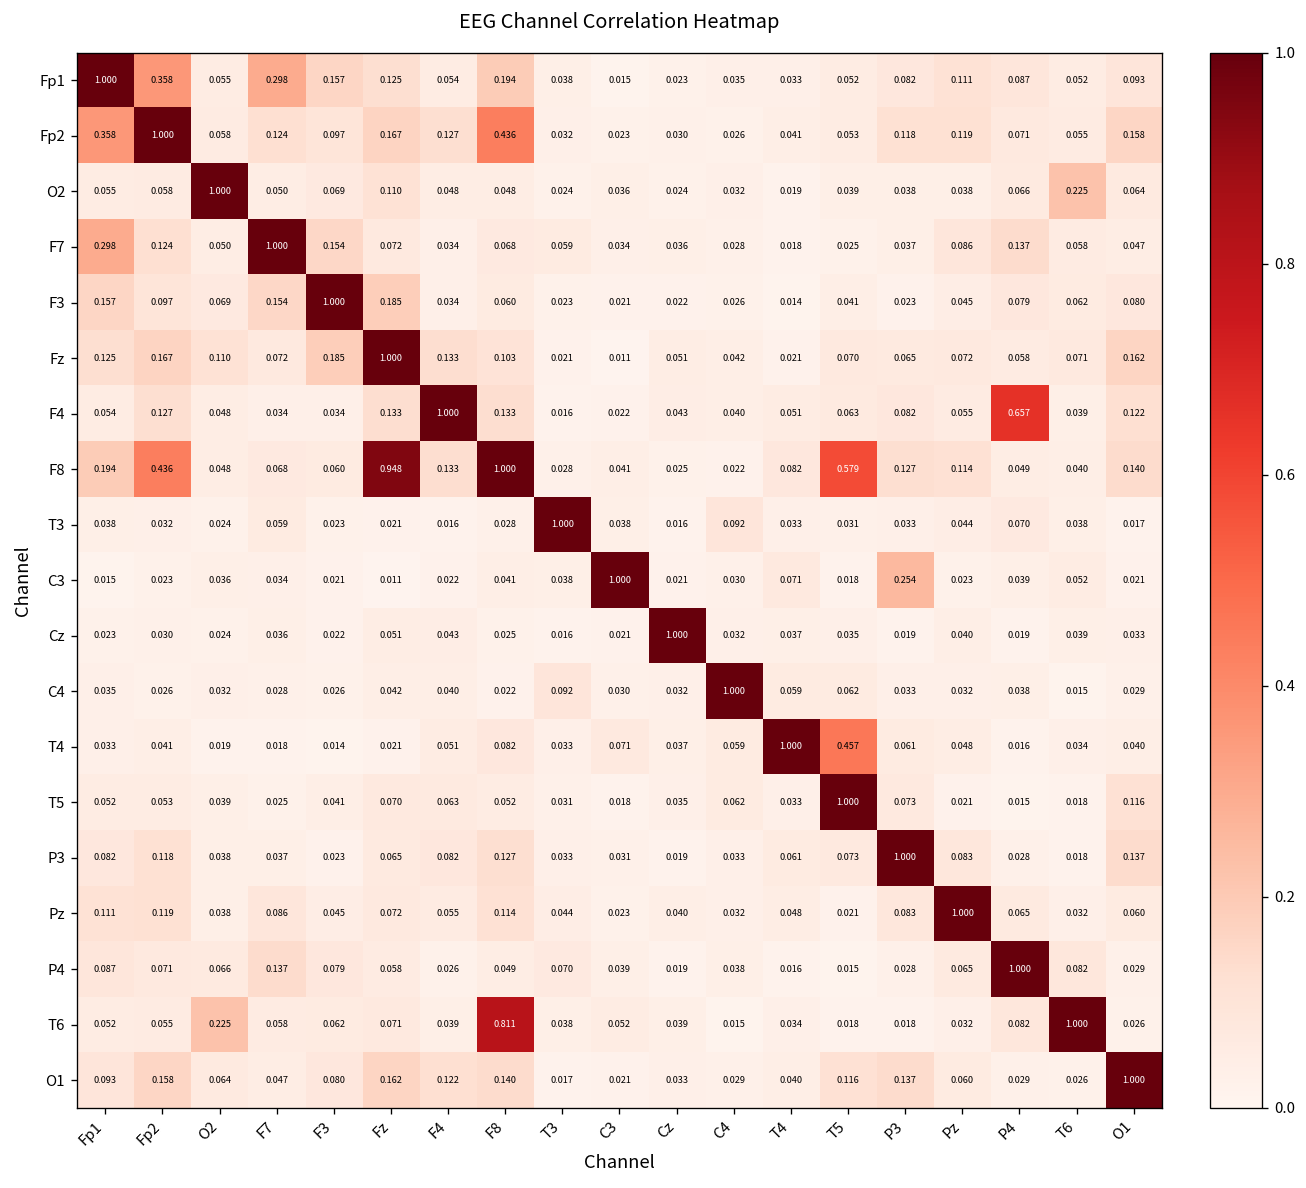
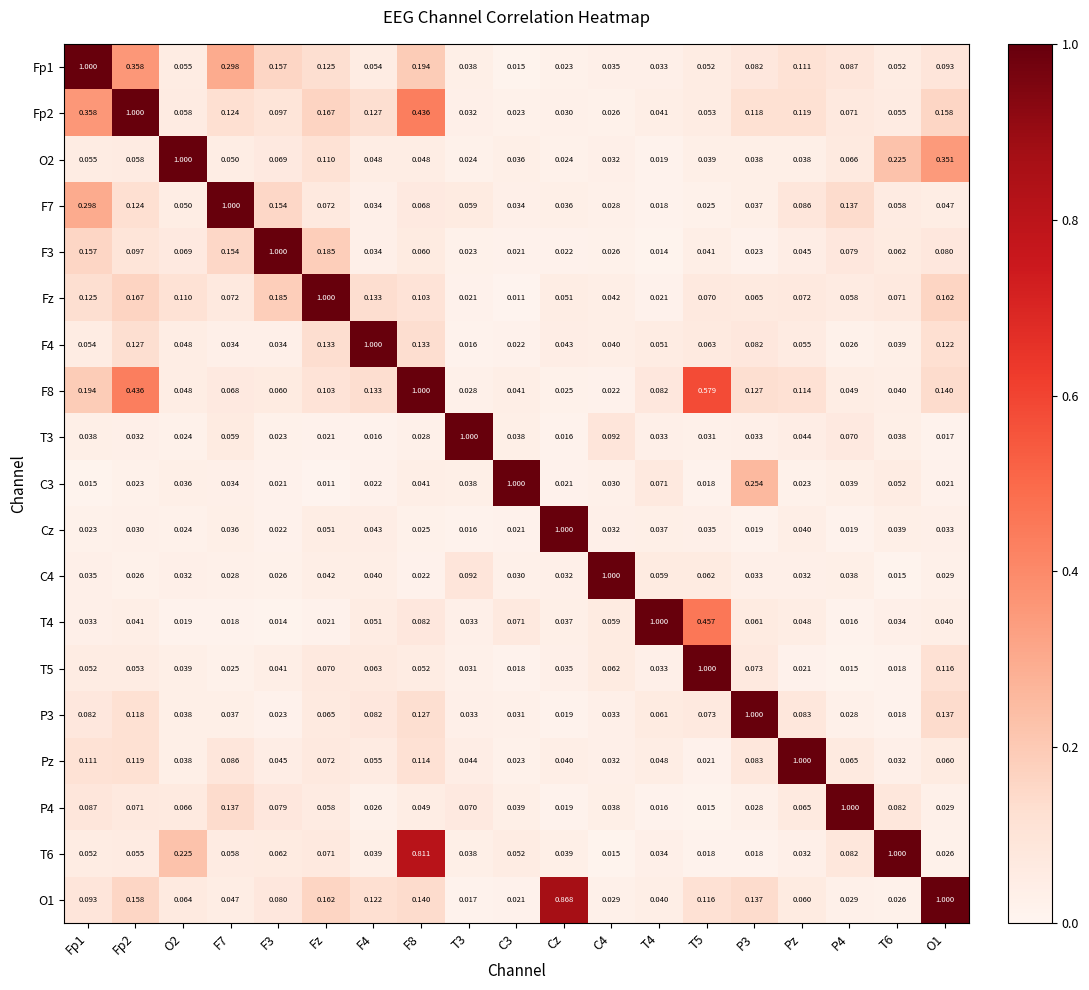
O2, O1: 0.064 -> 0.351
F4, P4: 0.657 -> 0.026
F8, Fz: 0.948 -> 0.103
O1, Cz: 0.033 -> 0.868
